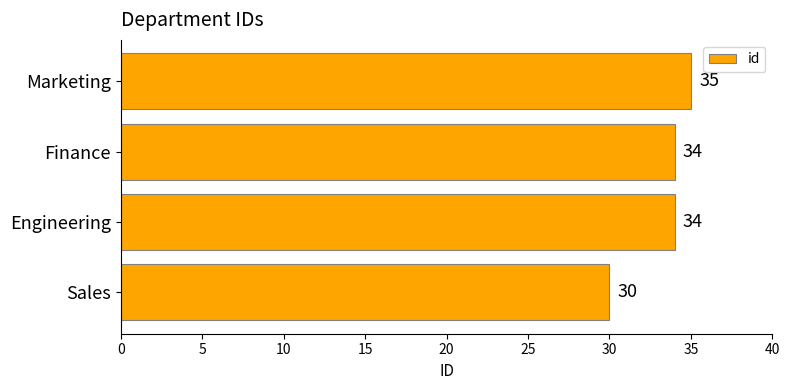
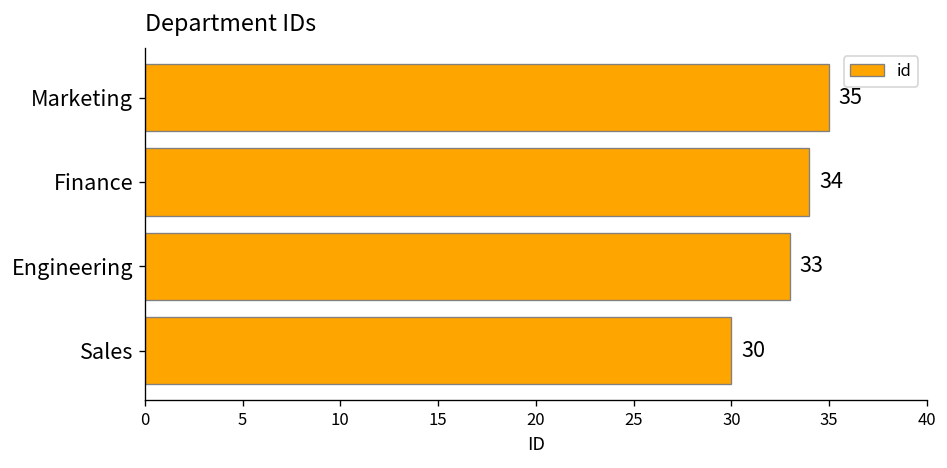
Engineering: 34 -> 33
